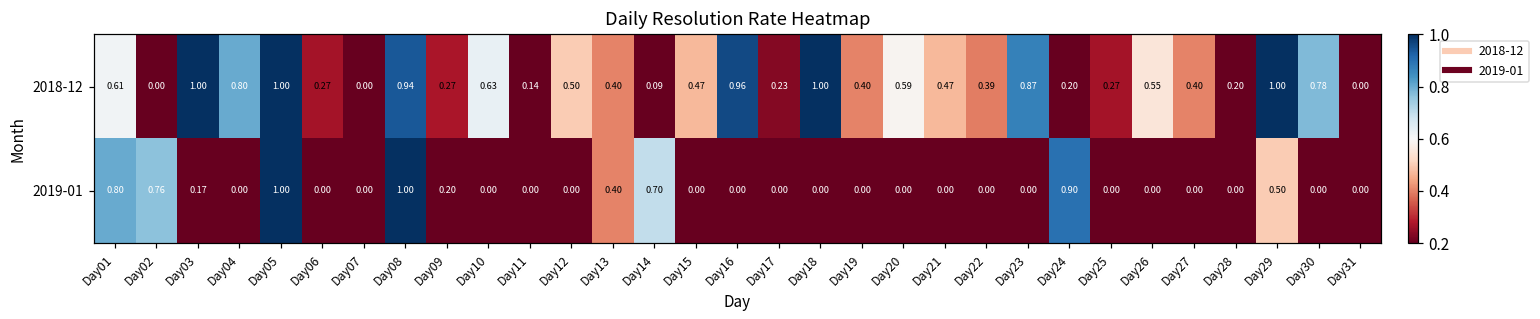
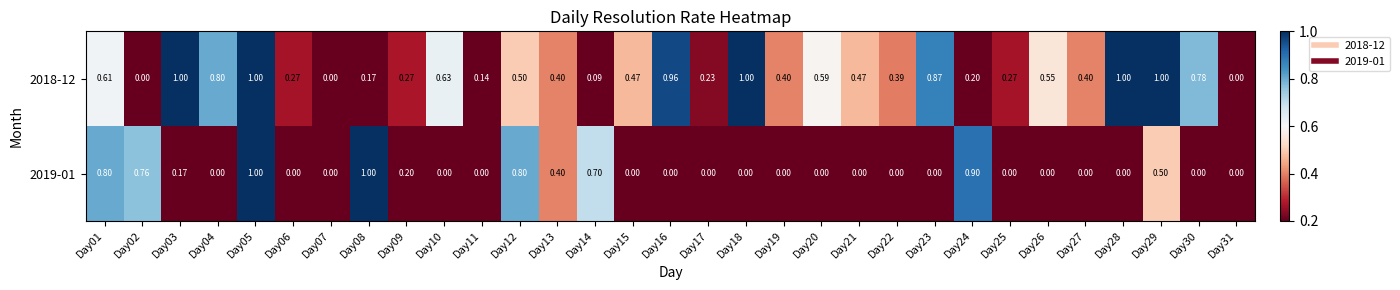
2018-12, Day08: 0.94 -> 0.17
2018-12, Day28: 0.20 -> 1.00
2019-01, Day12: 0.00 -> 0.80
